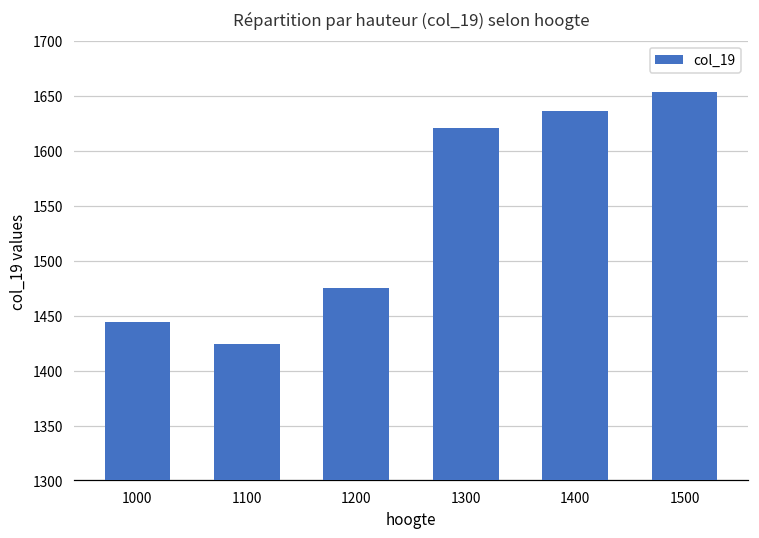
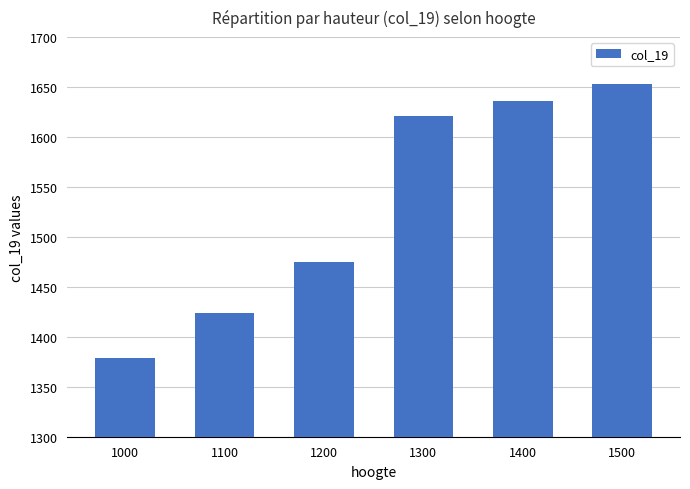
1000: 1440 -> 1380
